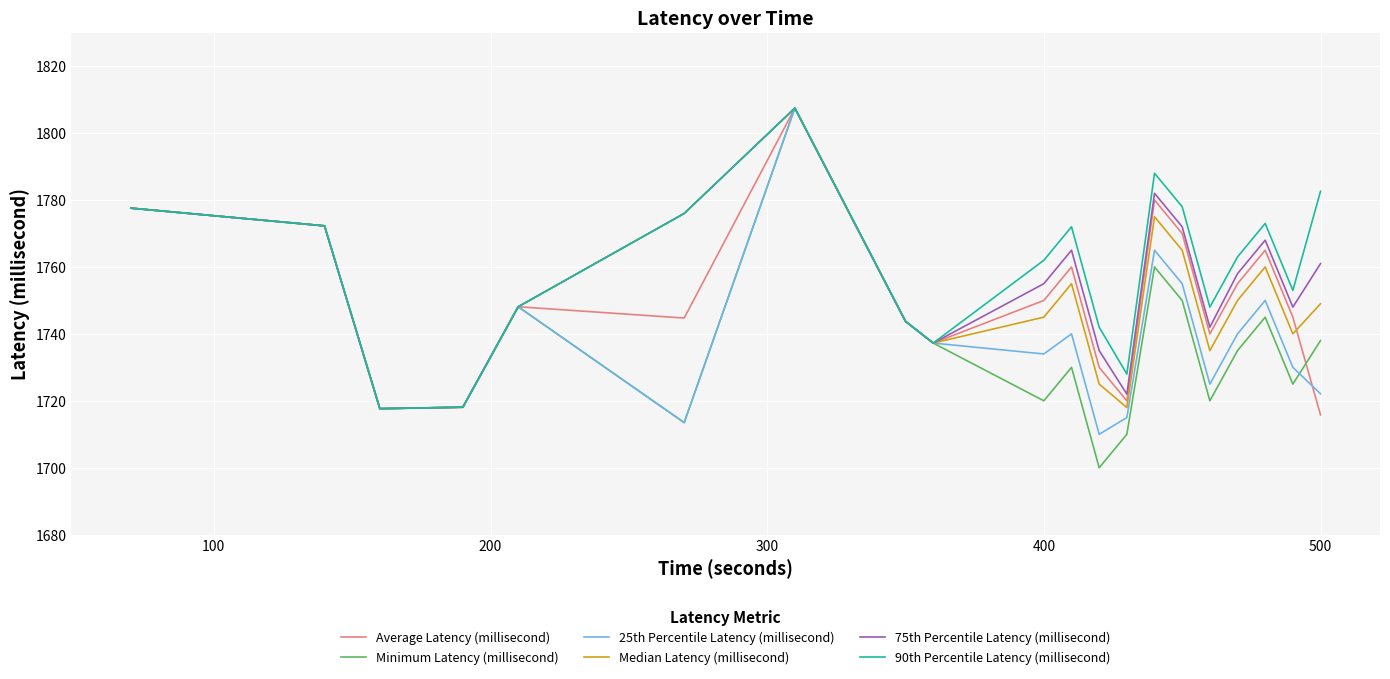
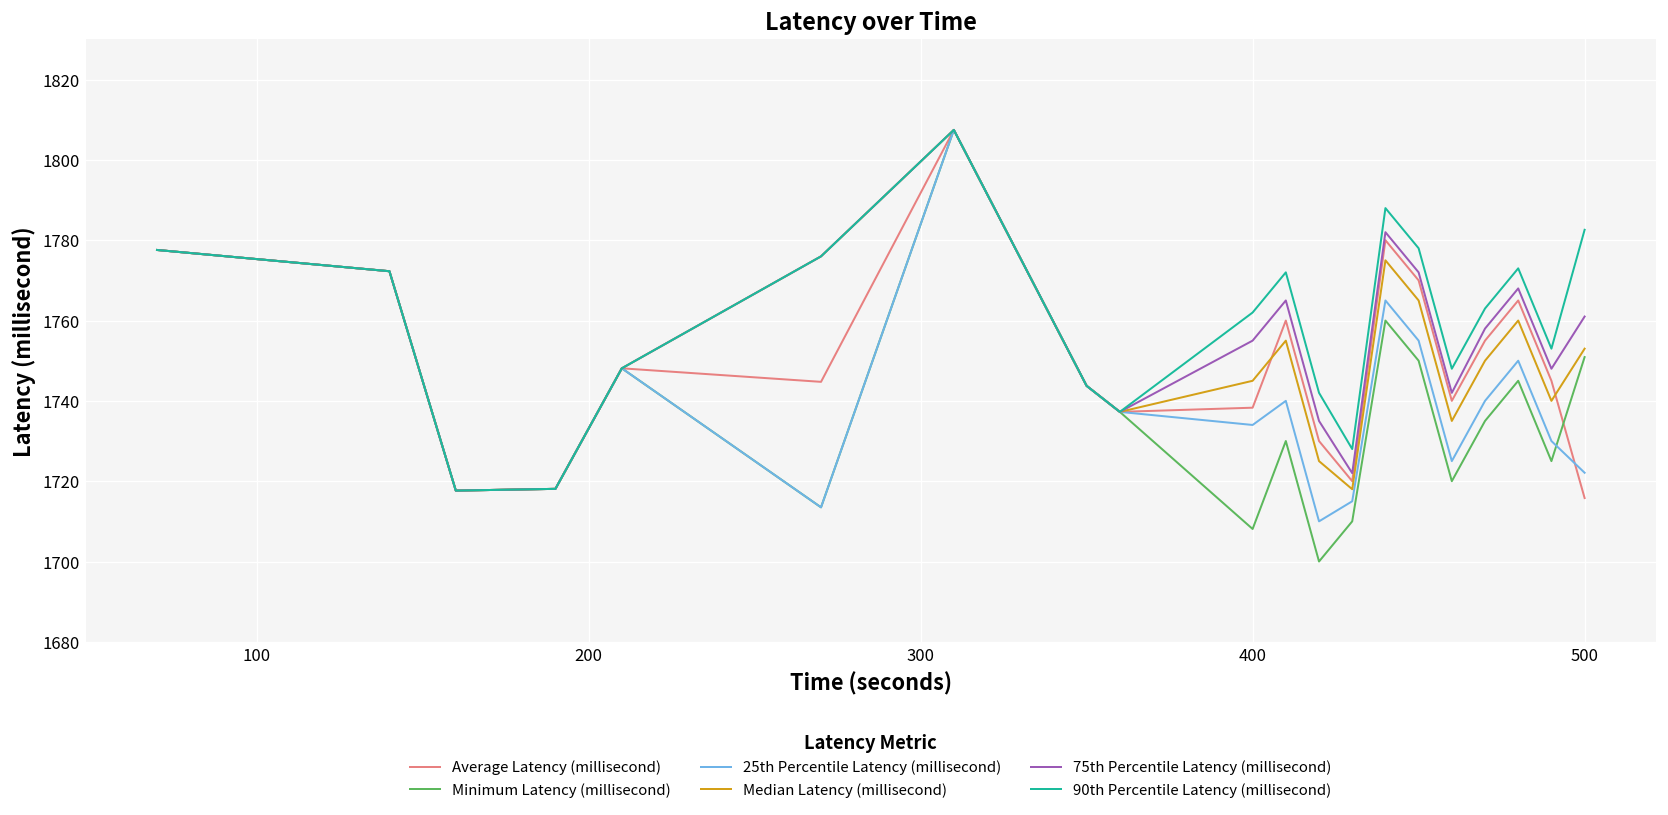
Average Latency (millisecond), 400: 1750 -> 1738
Minimum Latency (millisecond), 400: 1720 -> 1708
Minimum Latency (millisecond), 500: 1738 -> 1751
Median Latency (millisecond), 500: 1749 -> 1753
